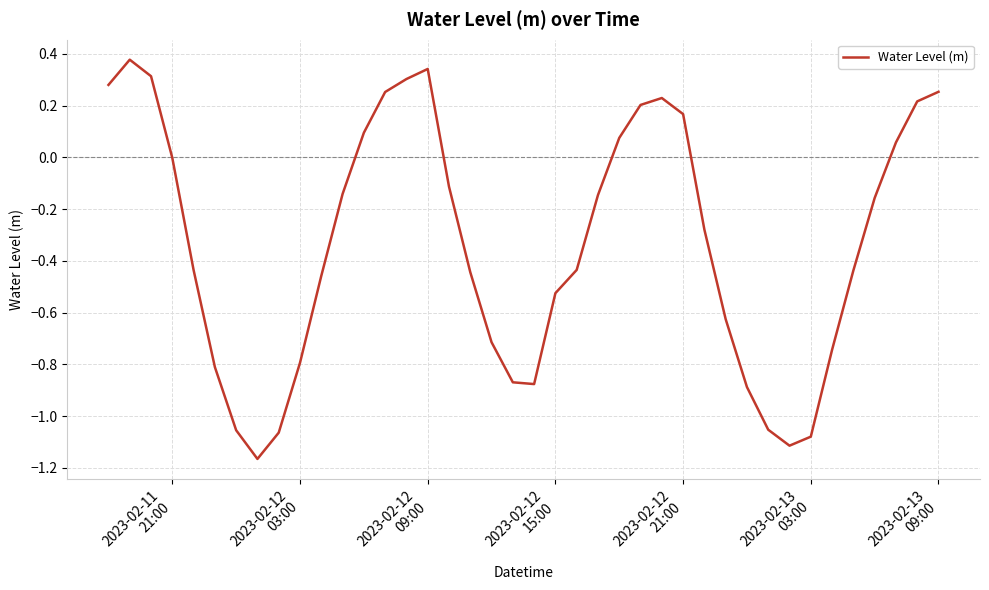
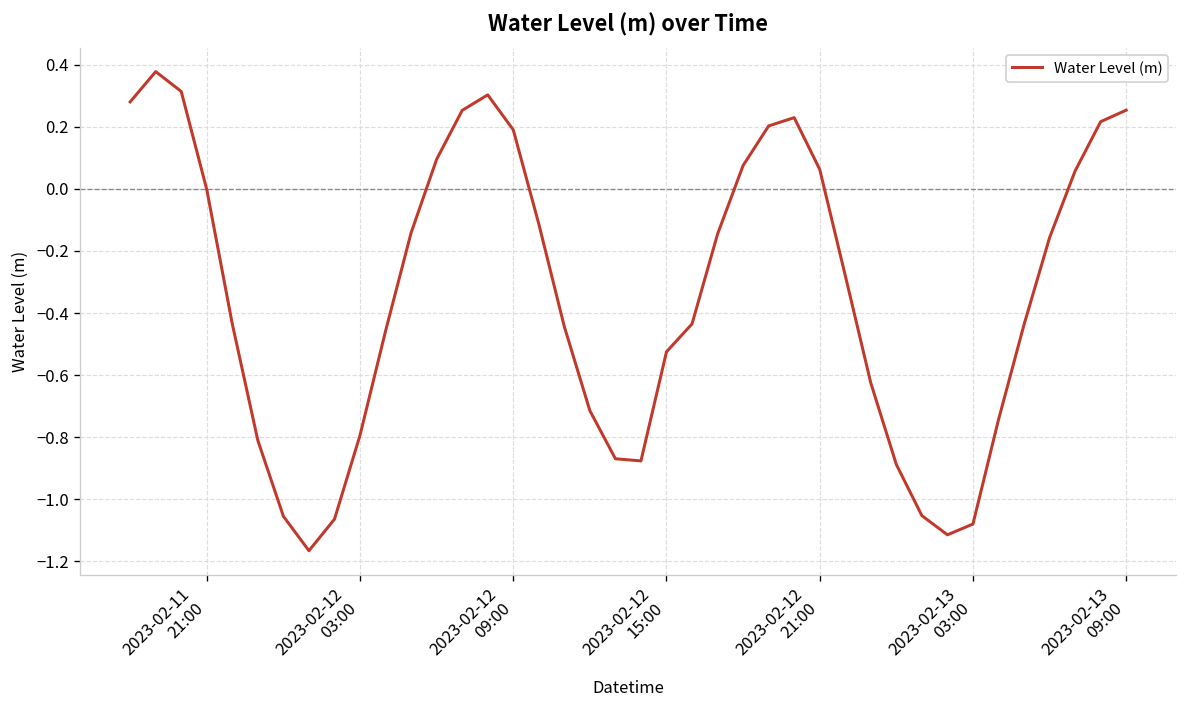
2023-02-12 09:00: 0.34 -> 0.19
2023-02-12 21:00: 0.17 -> 0.06
